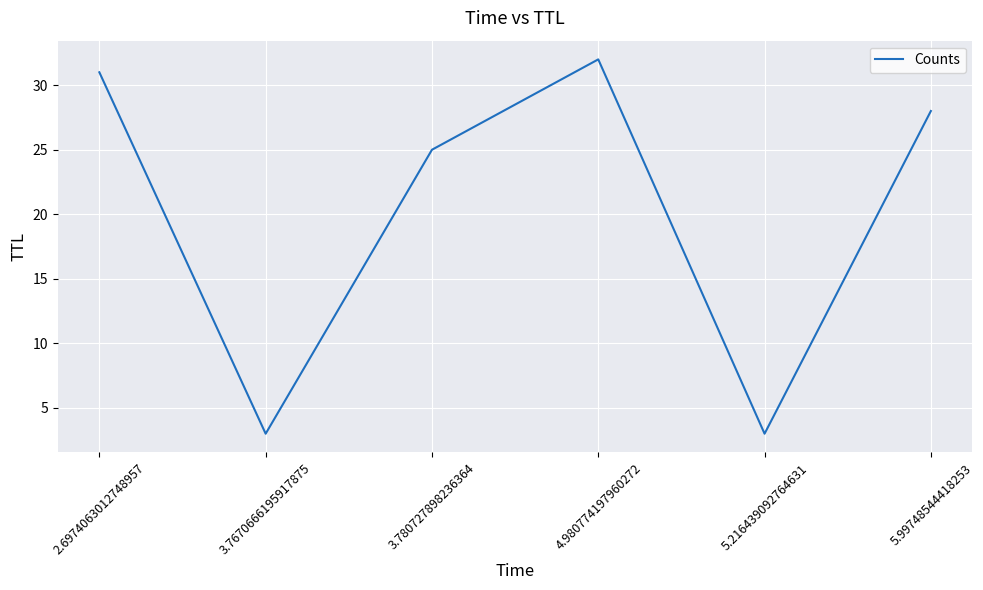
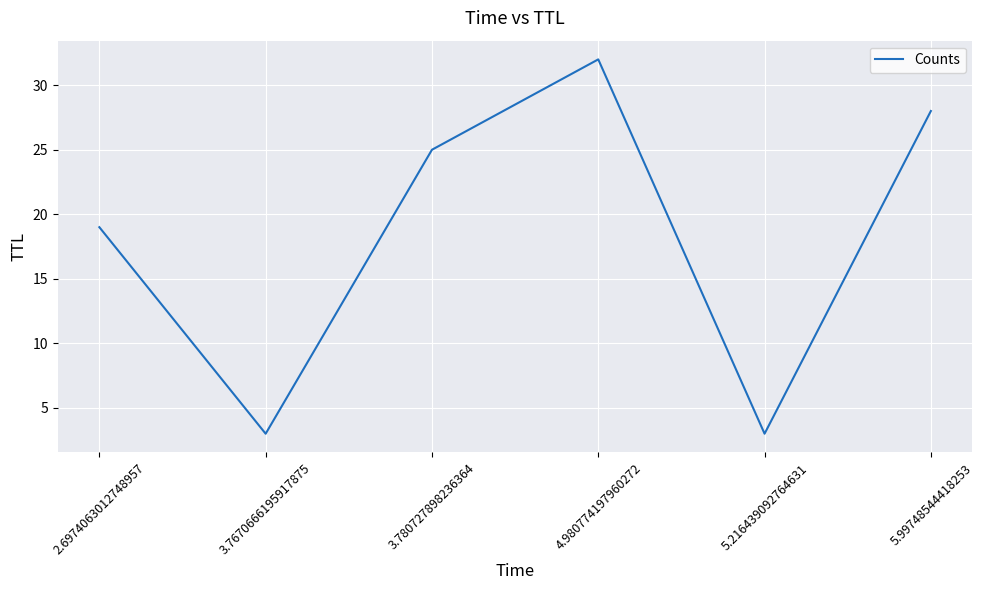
2.6974063012748957: 31 -> 19
